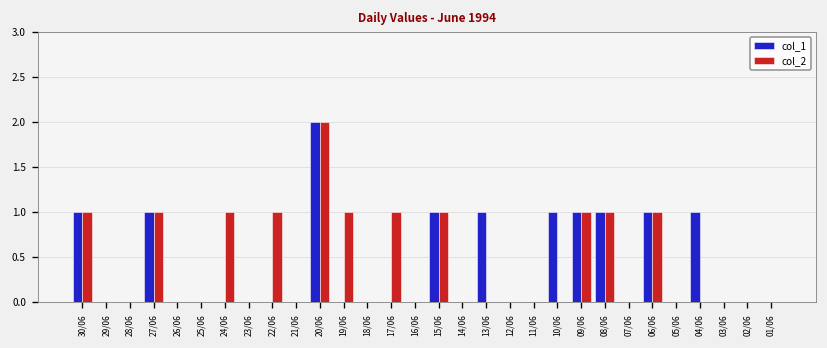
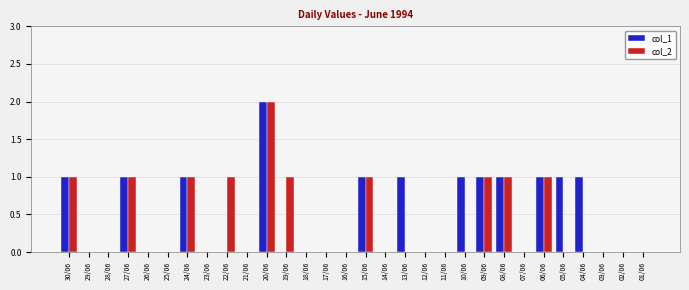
col_1, 24/06: 0 -> 1
col_2, 17/06: 1 -> 0
col_1, 05/06: 0 -> 1
